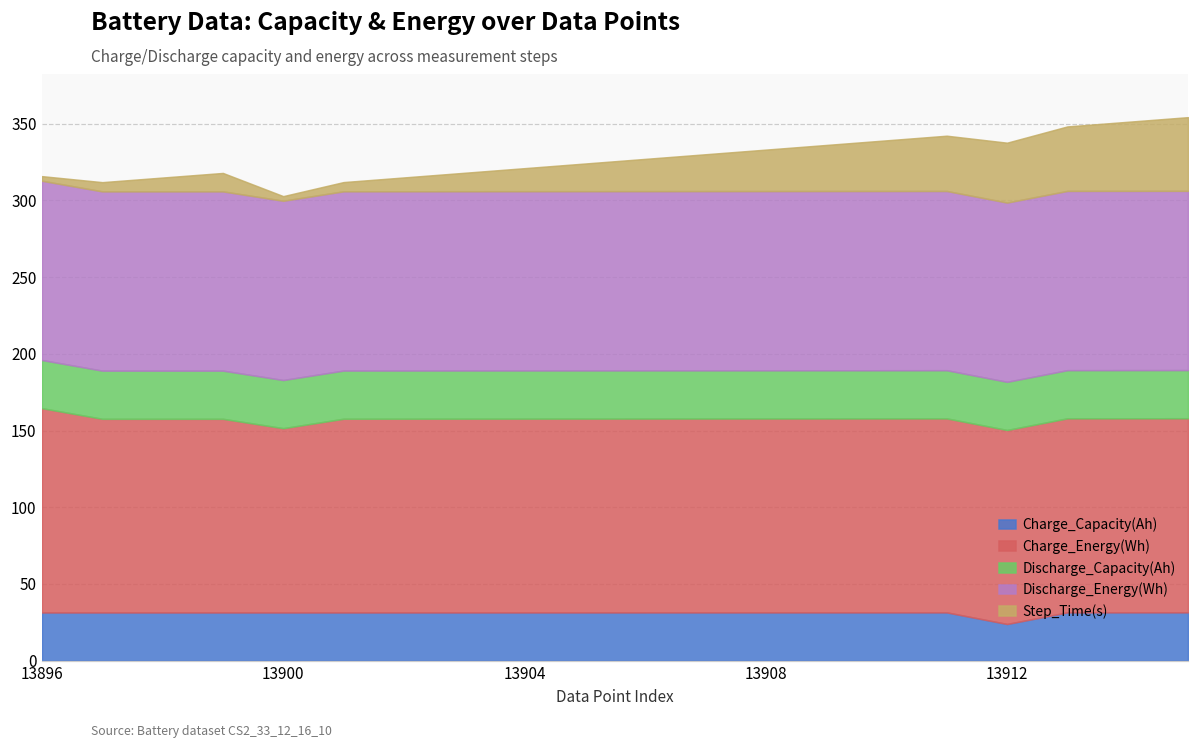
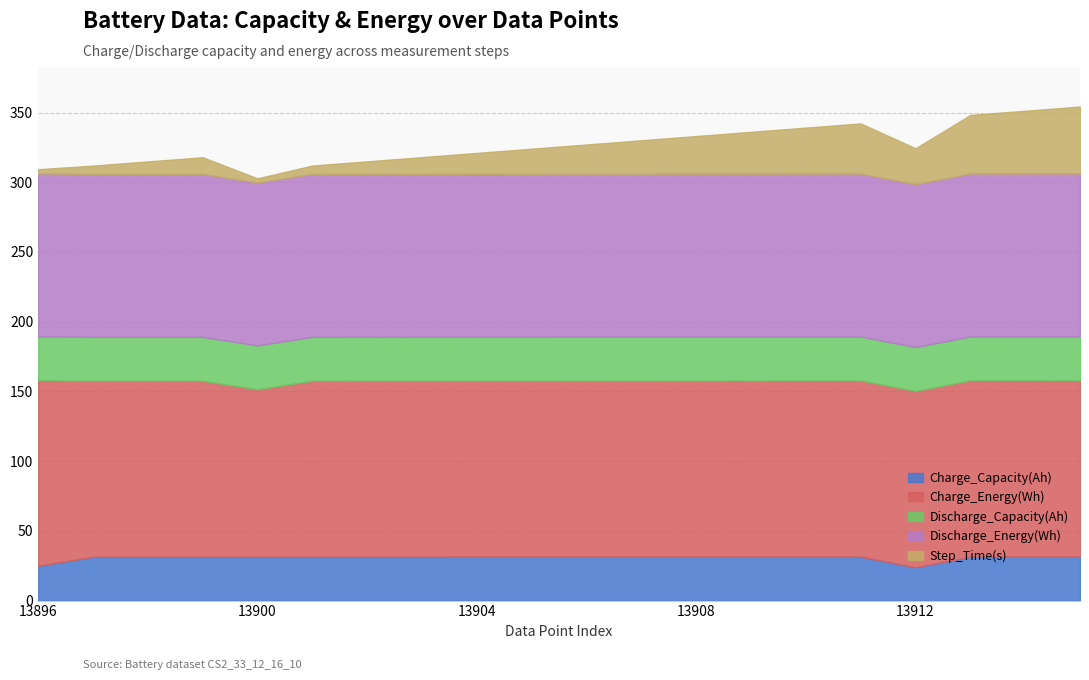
Charge_Capacity(Ah), 13896: 31 -> 25
Step_Time(s), 13912: 39 -> 26
